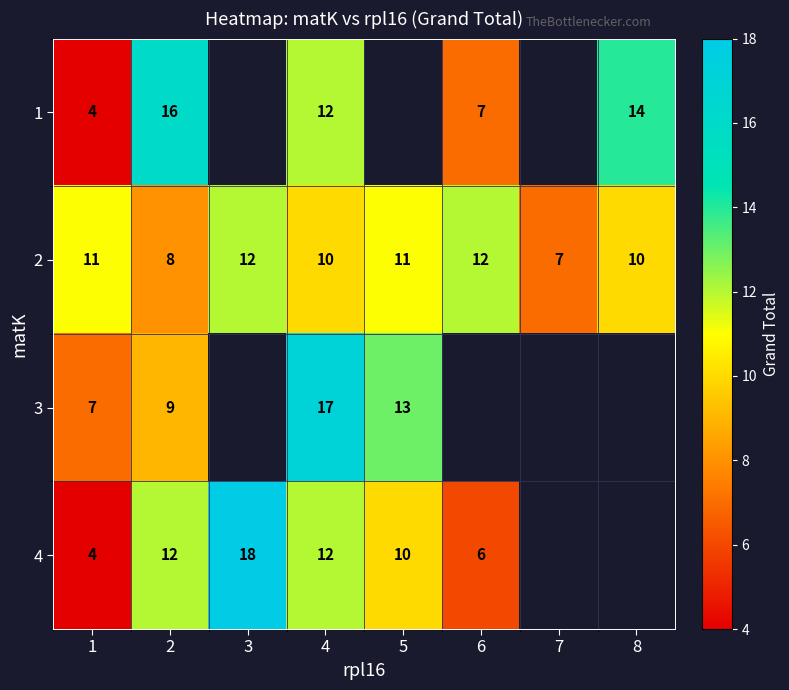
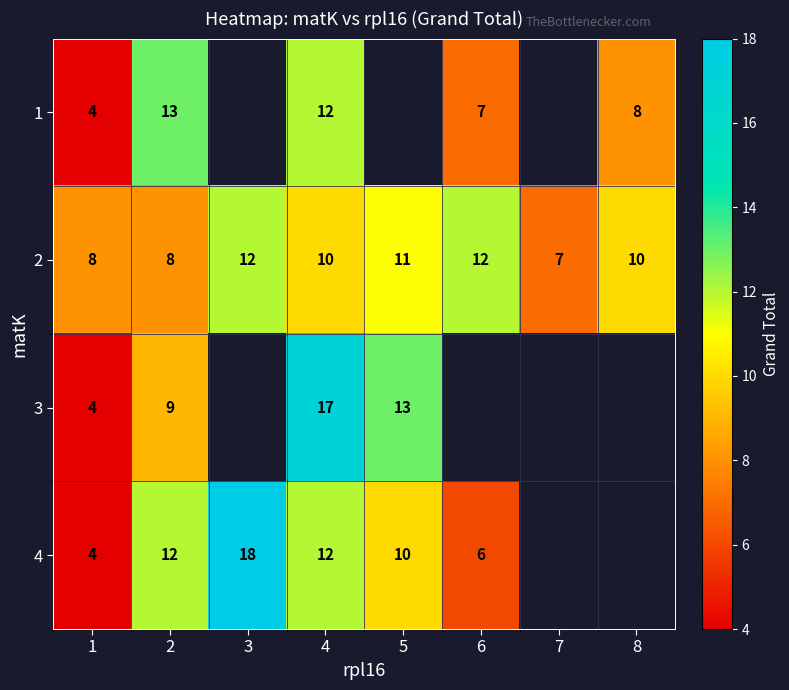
1, 2: 16 -> 13
1, 8: 14 -> 8
2, 1: 11 -> 8
3, 1: 7 -> 4
